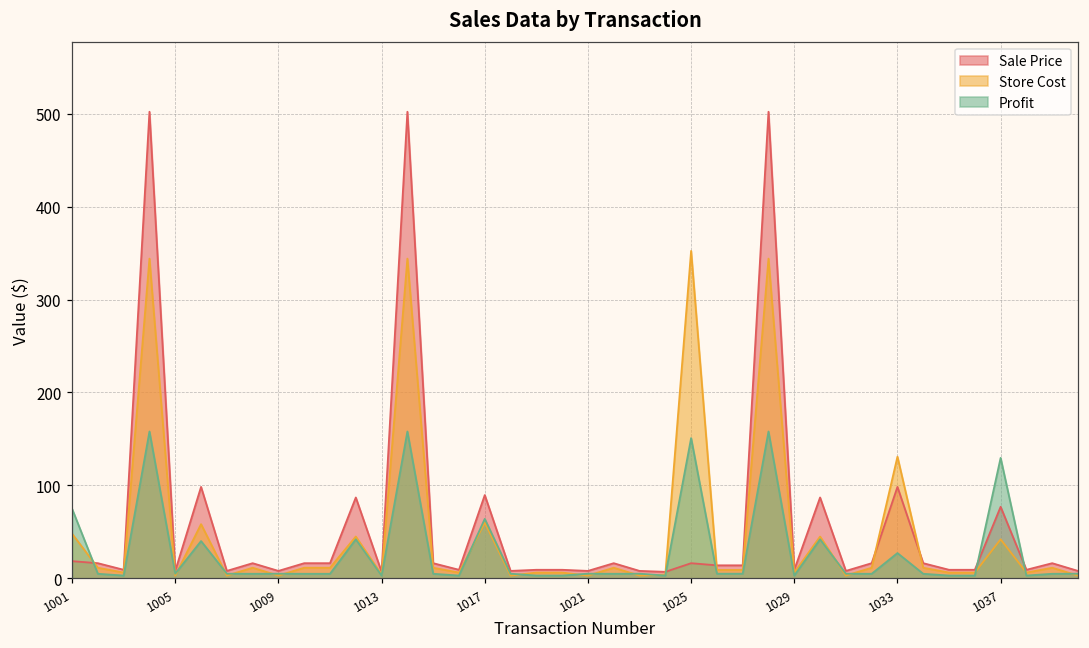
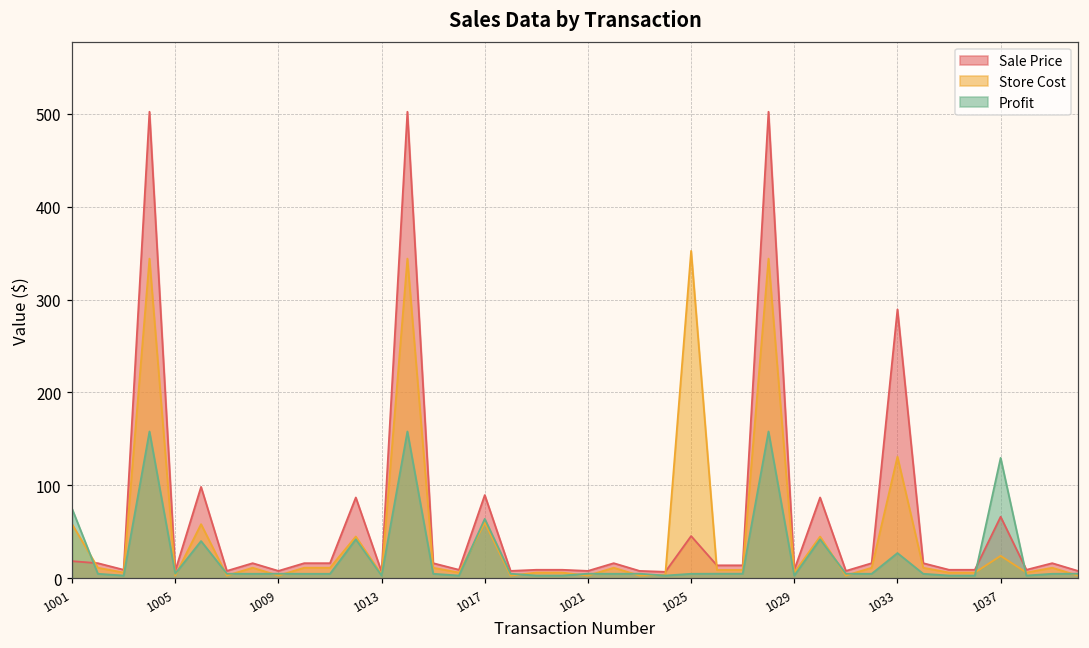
Store Cost, 1001: 50 -> 60
Sale Price, 1025: 20 -> 50
Profit, 1025: 150 -> 0
Sale Price, 1033: 100 -> 290
Sale Price, 1037: 80 -> 70
Store Cost, 1037: 40 -> 20
